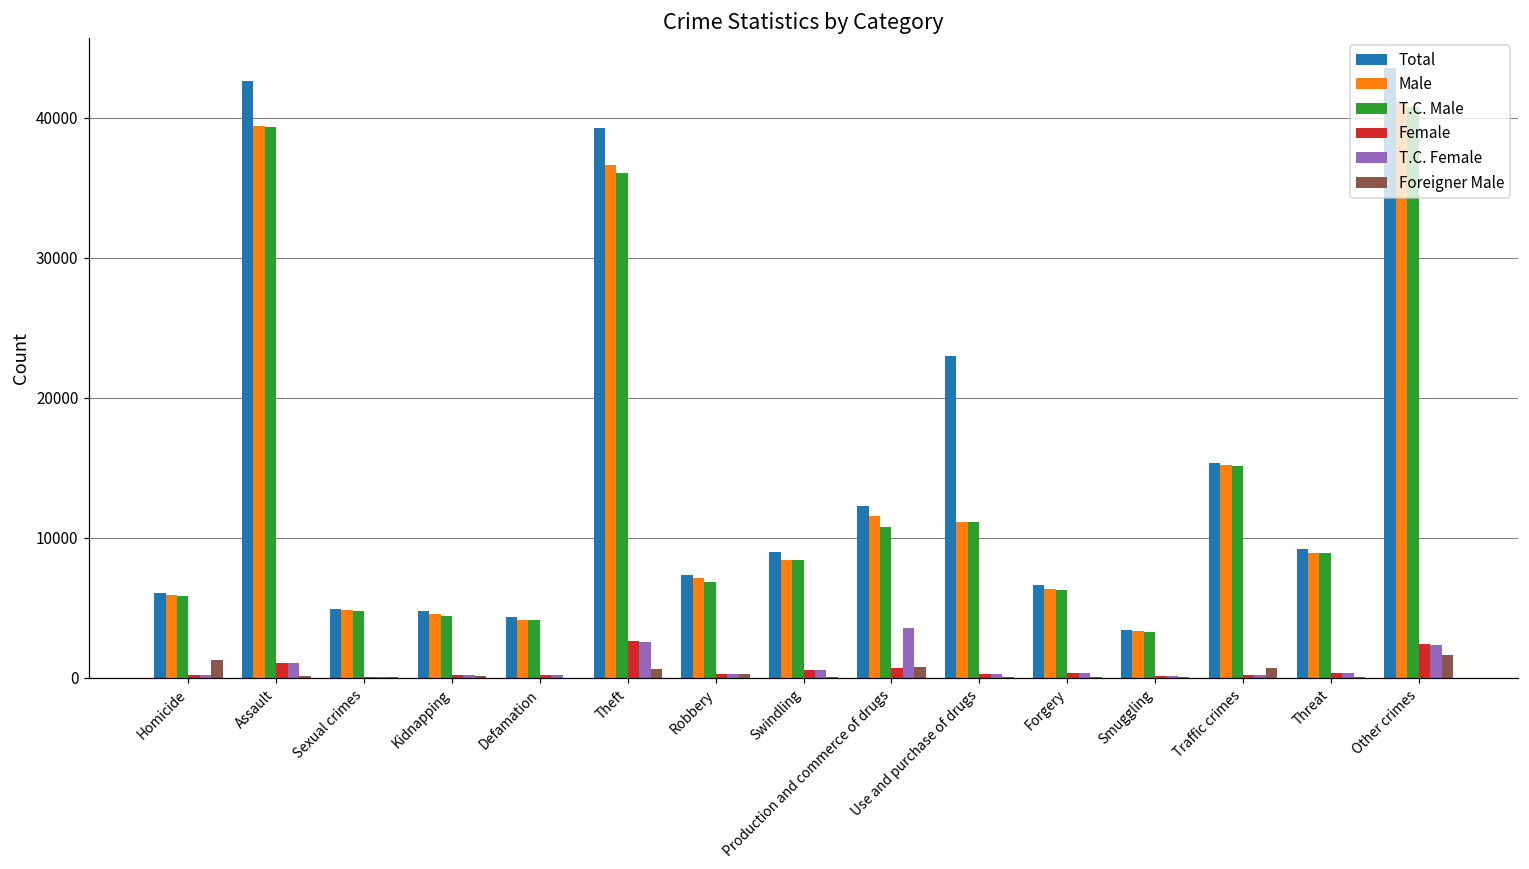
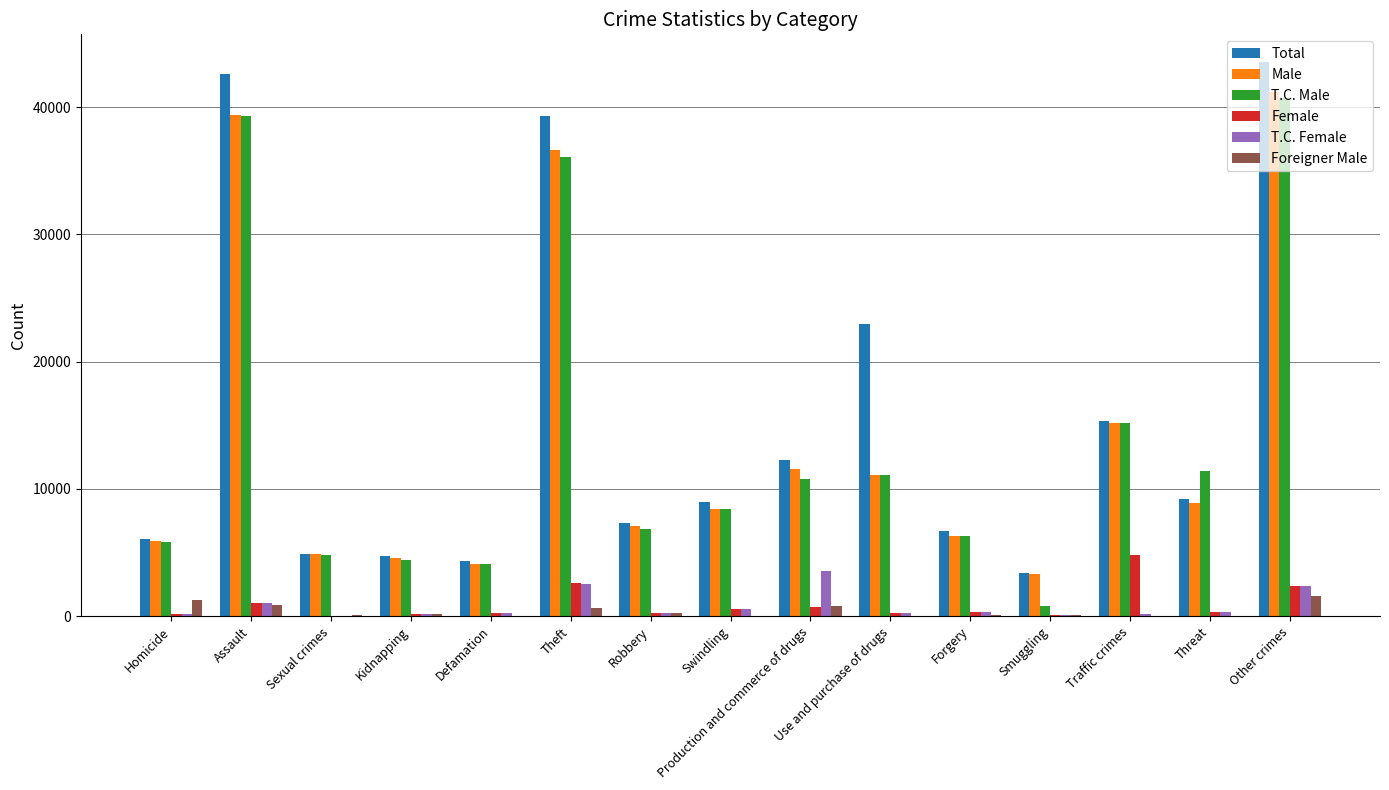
Foreigner Male, Assault: 100 -> 800
T.C. Male, Smuggling: 3200 -> 800
Female, Traffic crimes: 200 -> 4800
Foreigner Male, Traffic crimes: 700 -> 0
T.C. Male, Threat: 8900 -> 11400
